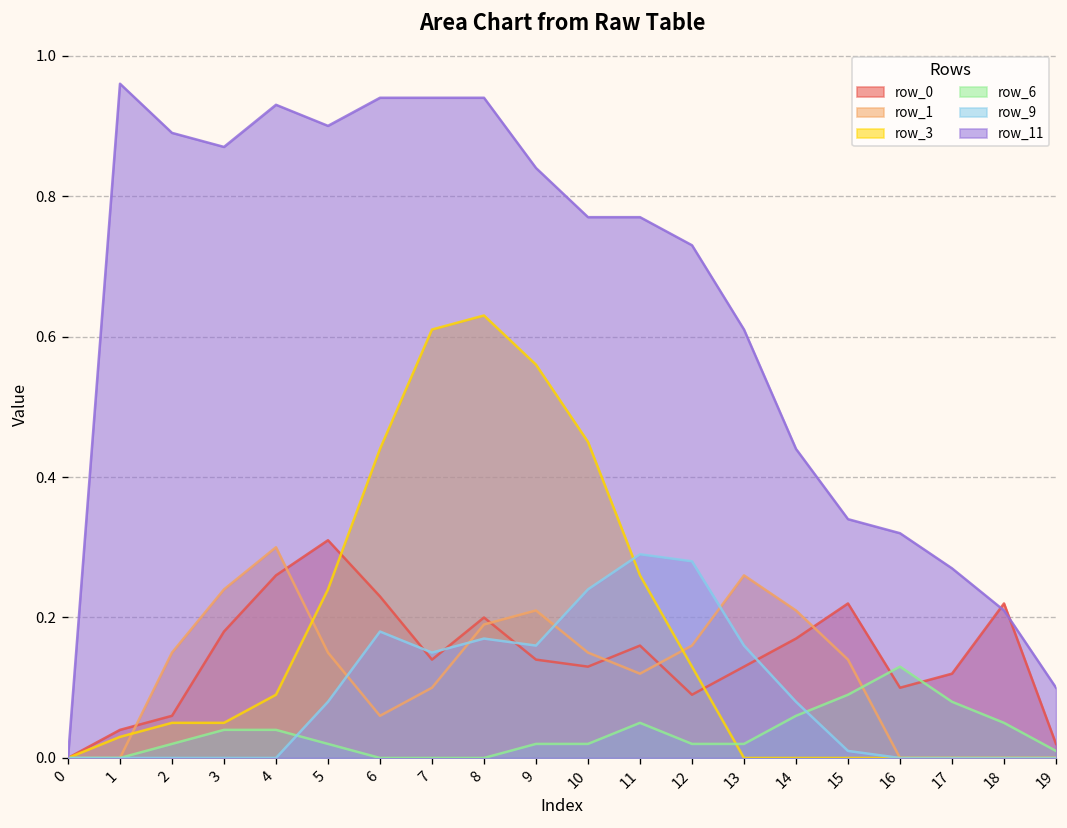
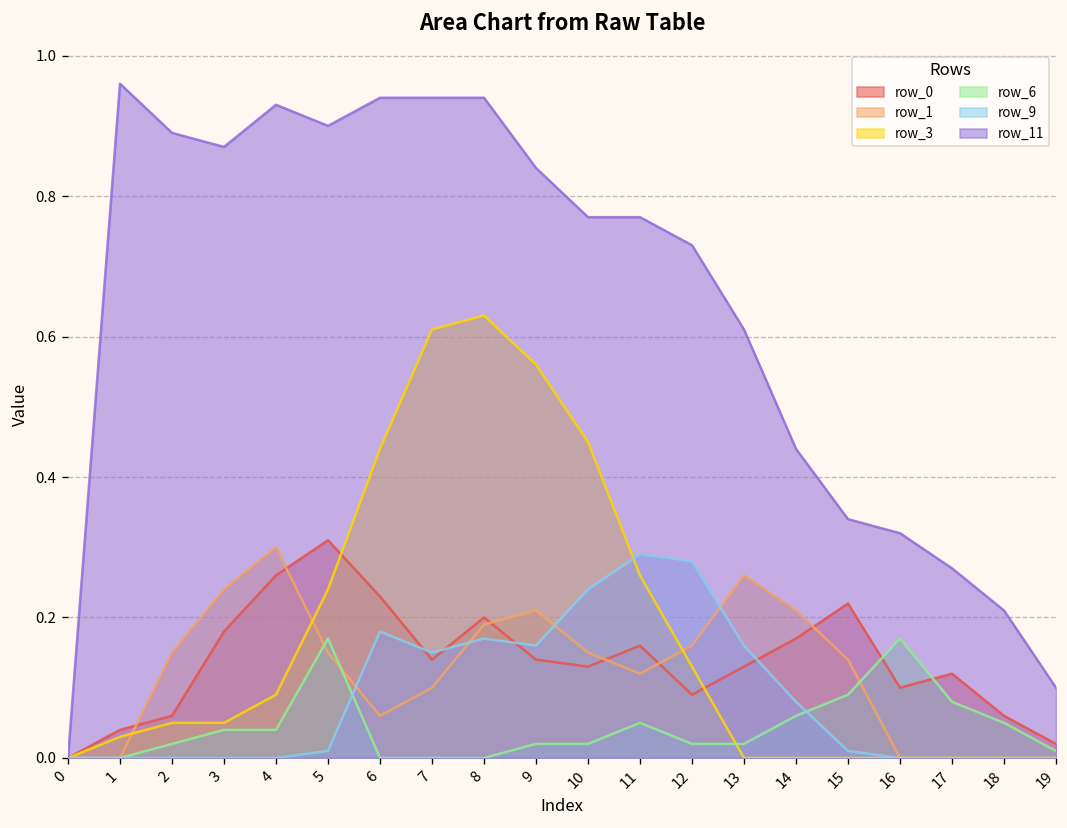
row_6, 5: 0.02 -> 0.17
row_9, 5: 0.08 -> 0.01
row_6, 16: 0.13 -> 0.17
row_0, 18: 0.22 -> 0.06
